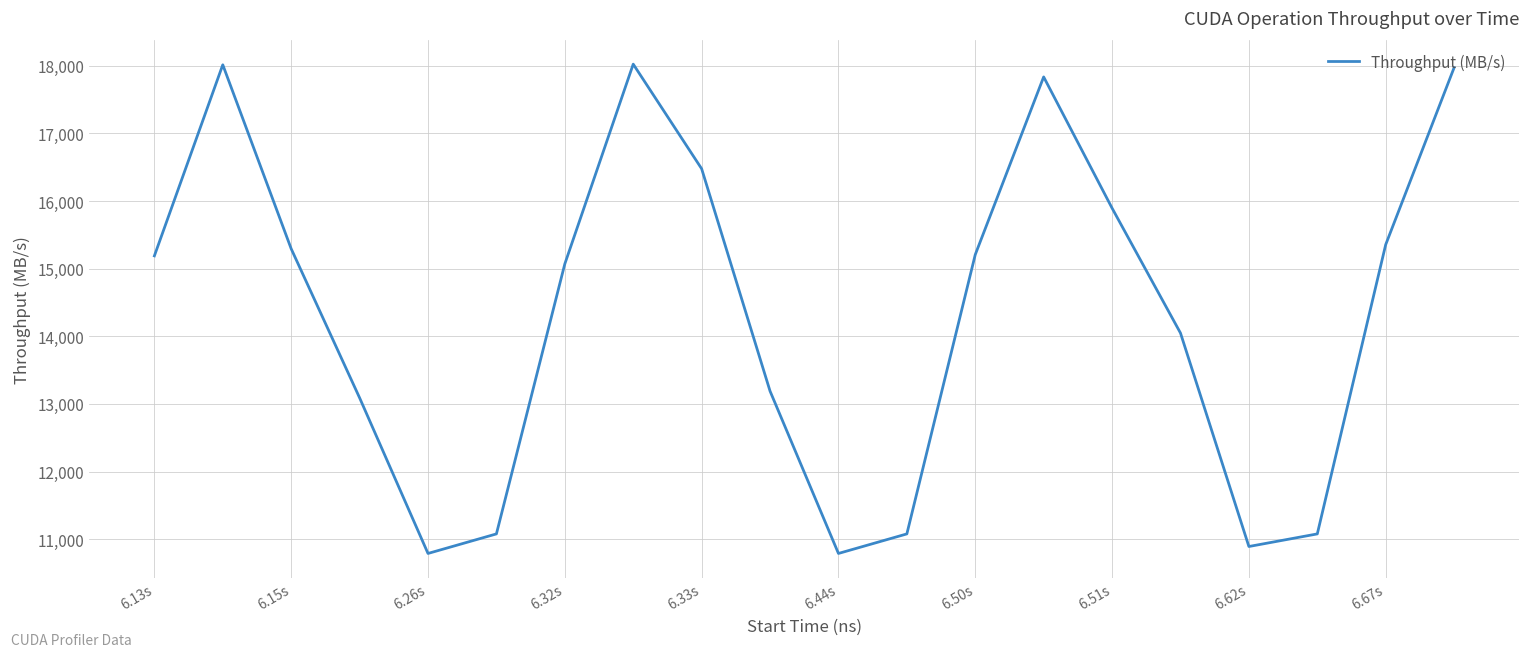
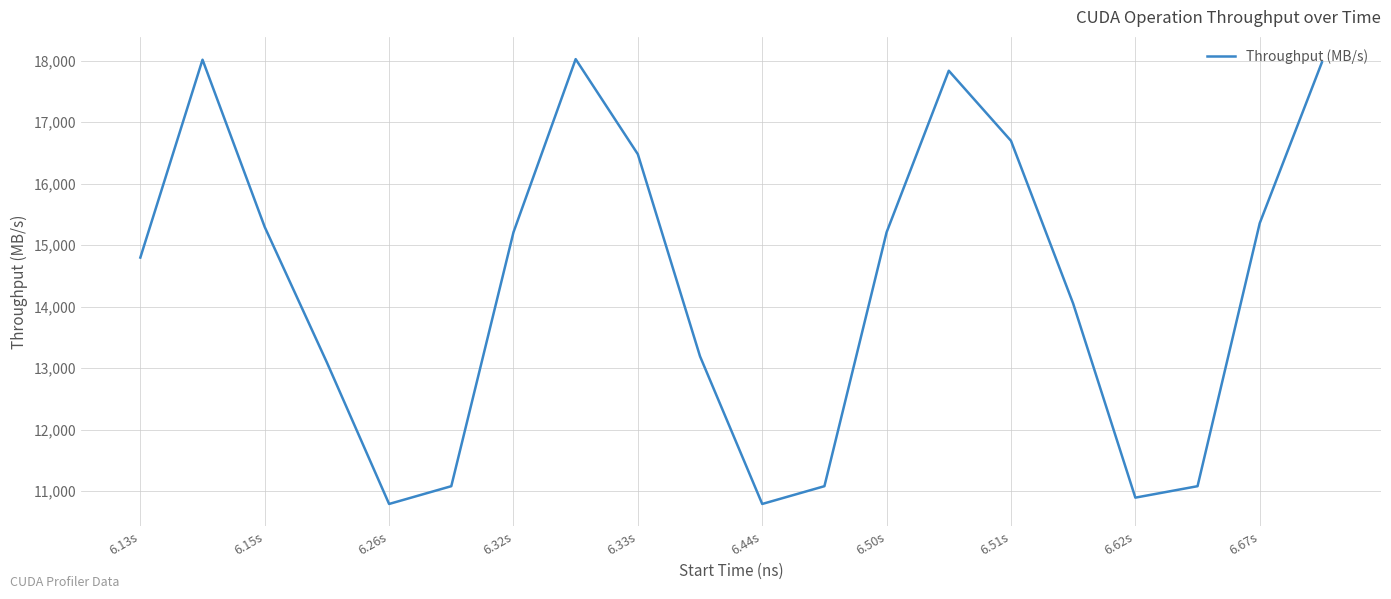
6.13s: 15,200 -> 14,800
6.32s: 15,100 -> 15,200
6.51s: 15,900 -> 16,700
